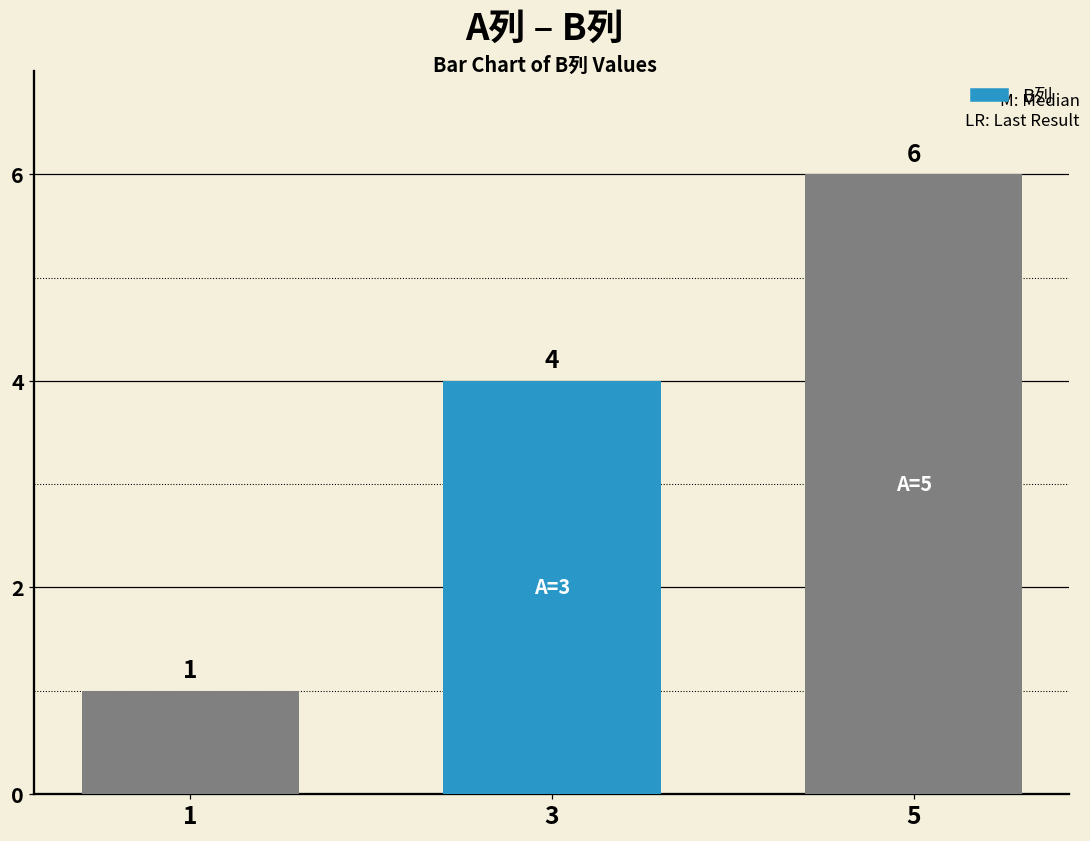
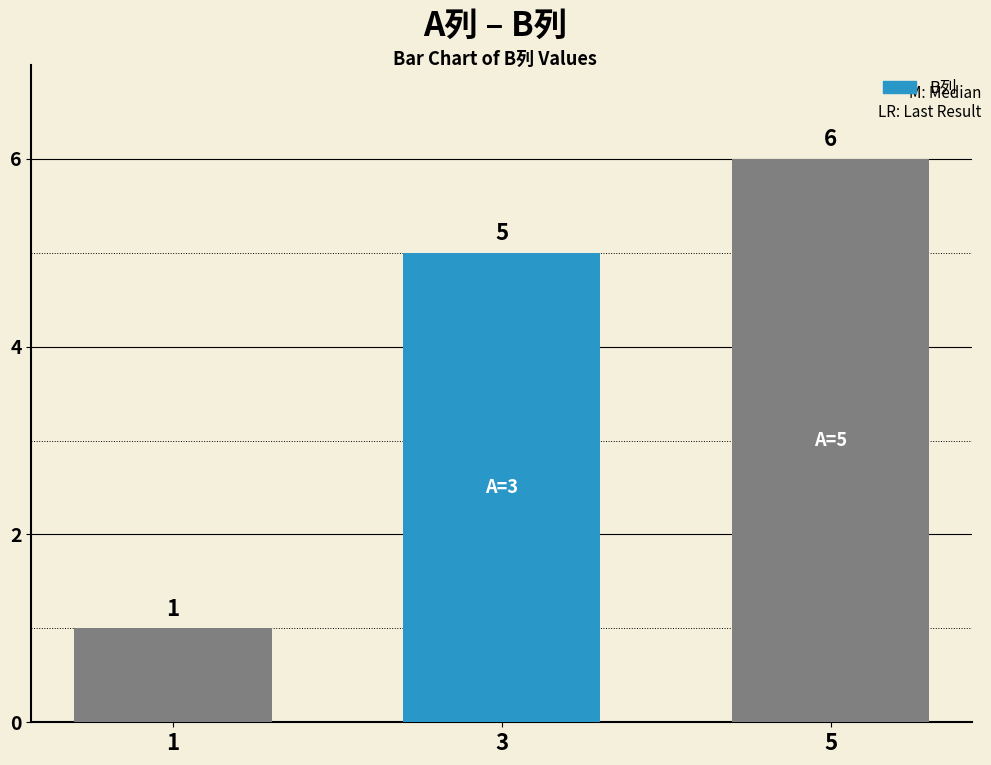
3: 4 -> 5
